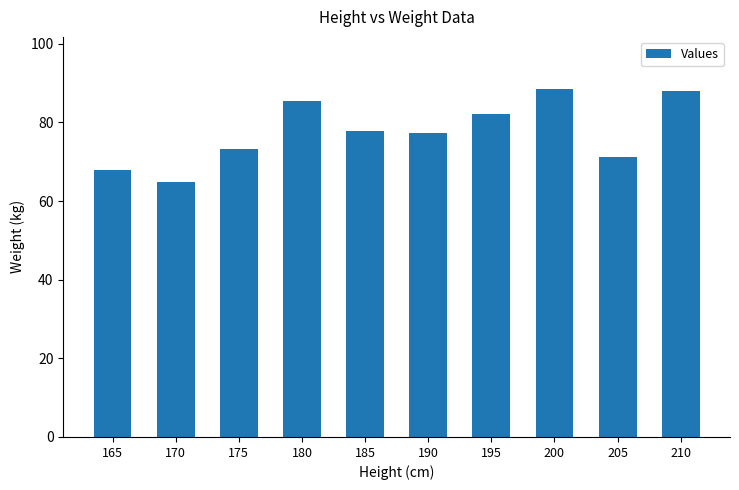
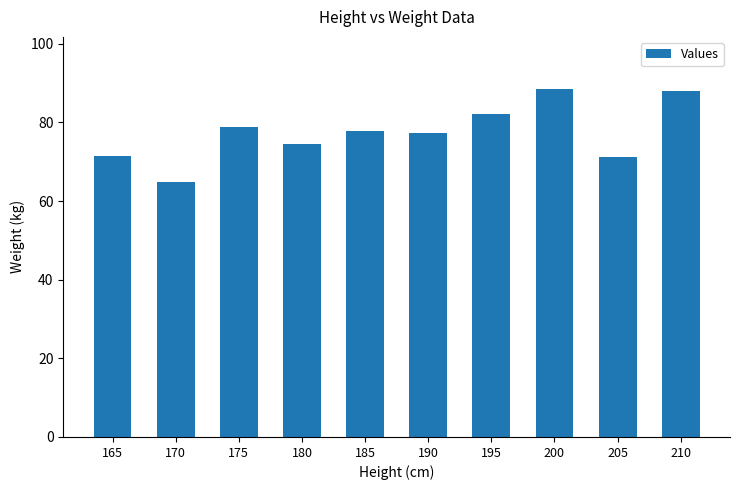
165: 68 -> 71
175: 73 -> 79
180: 85 -> 75
